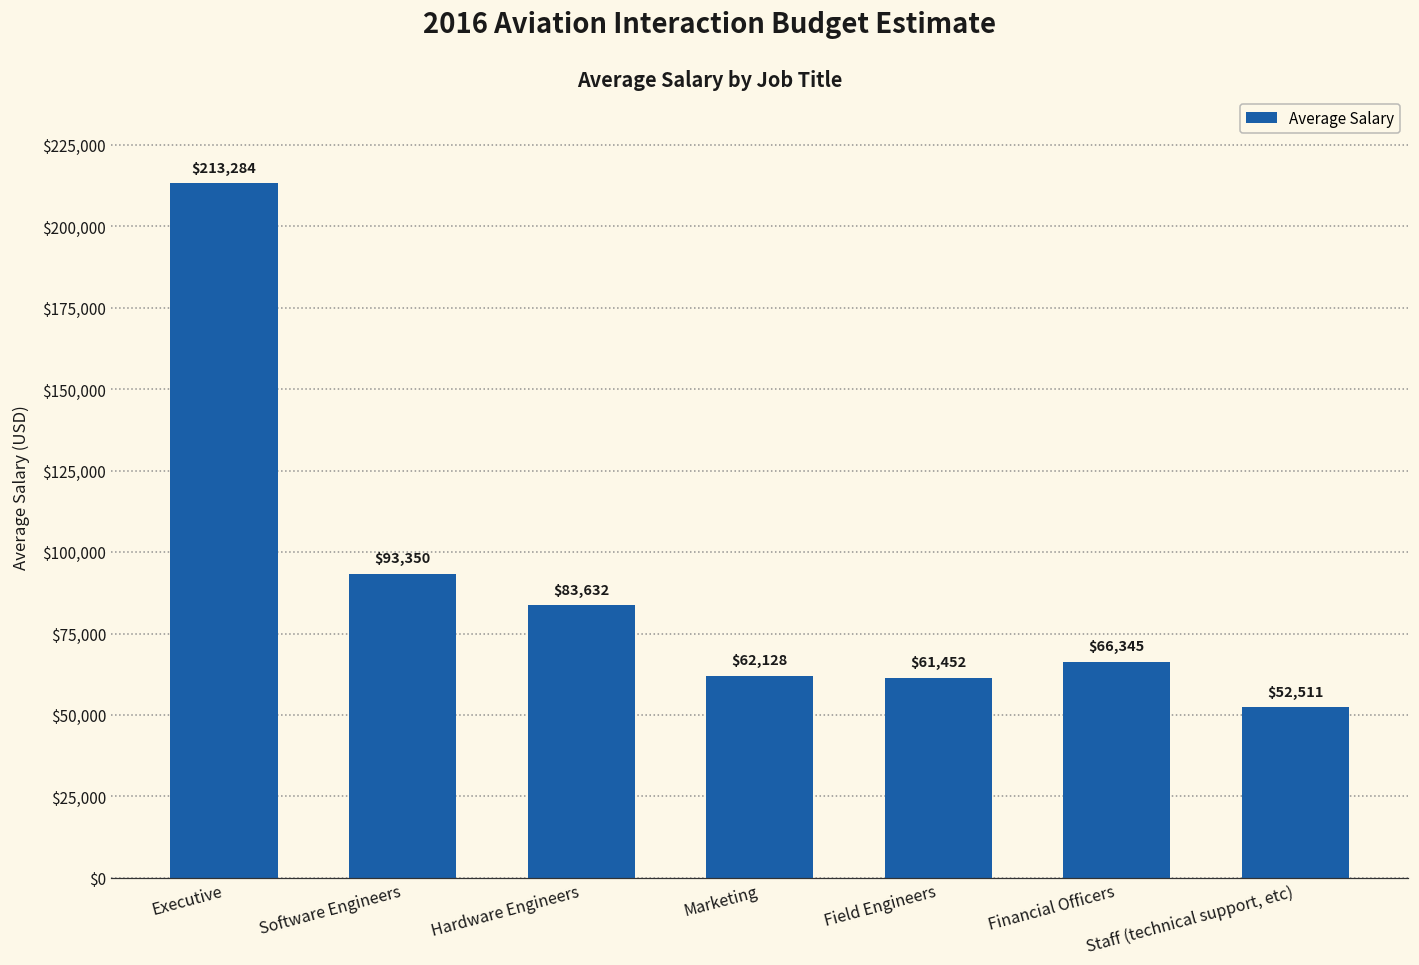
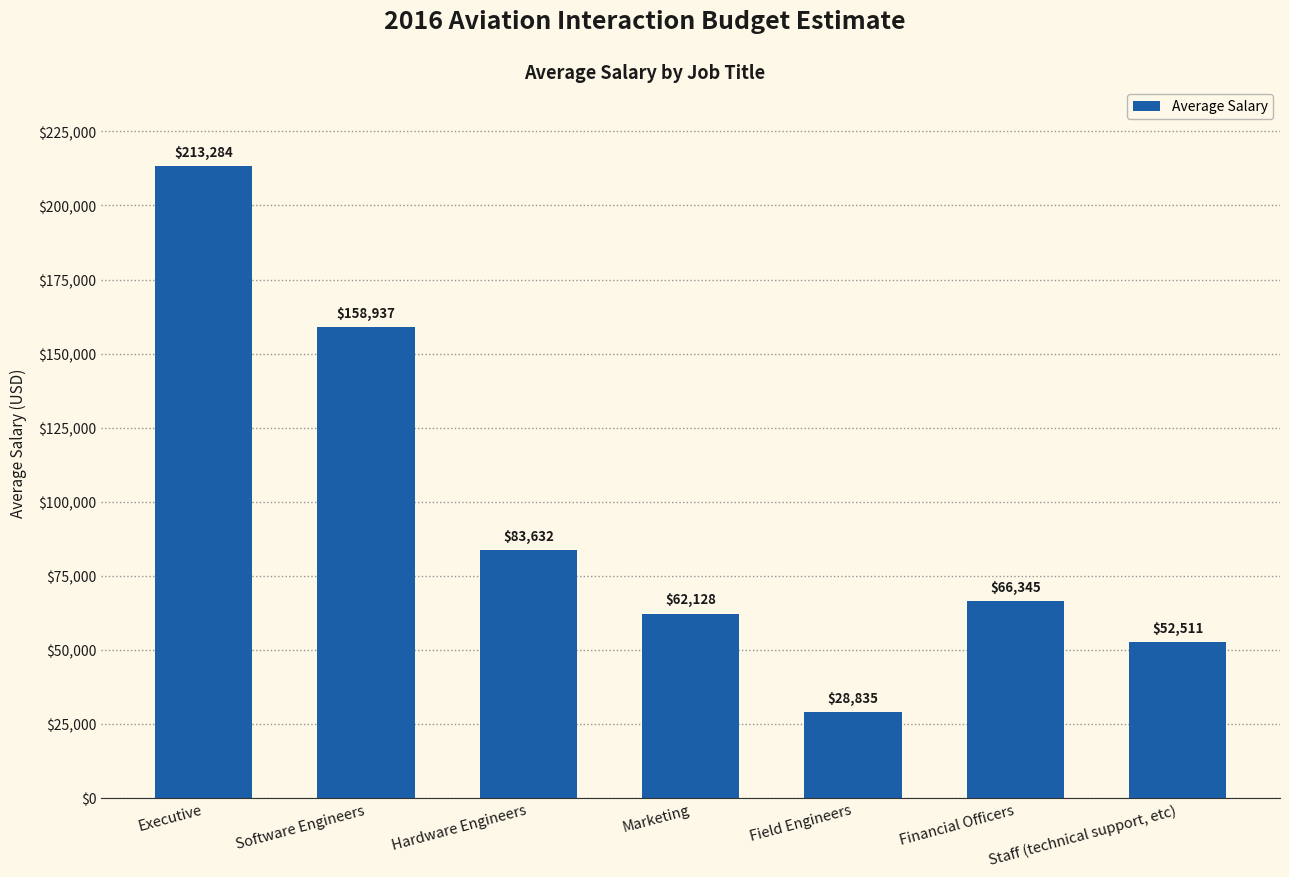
Software Engineers: $93,350 -> $158,937
Field Engineers: $61,452 -> $28,835
